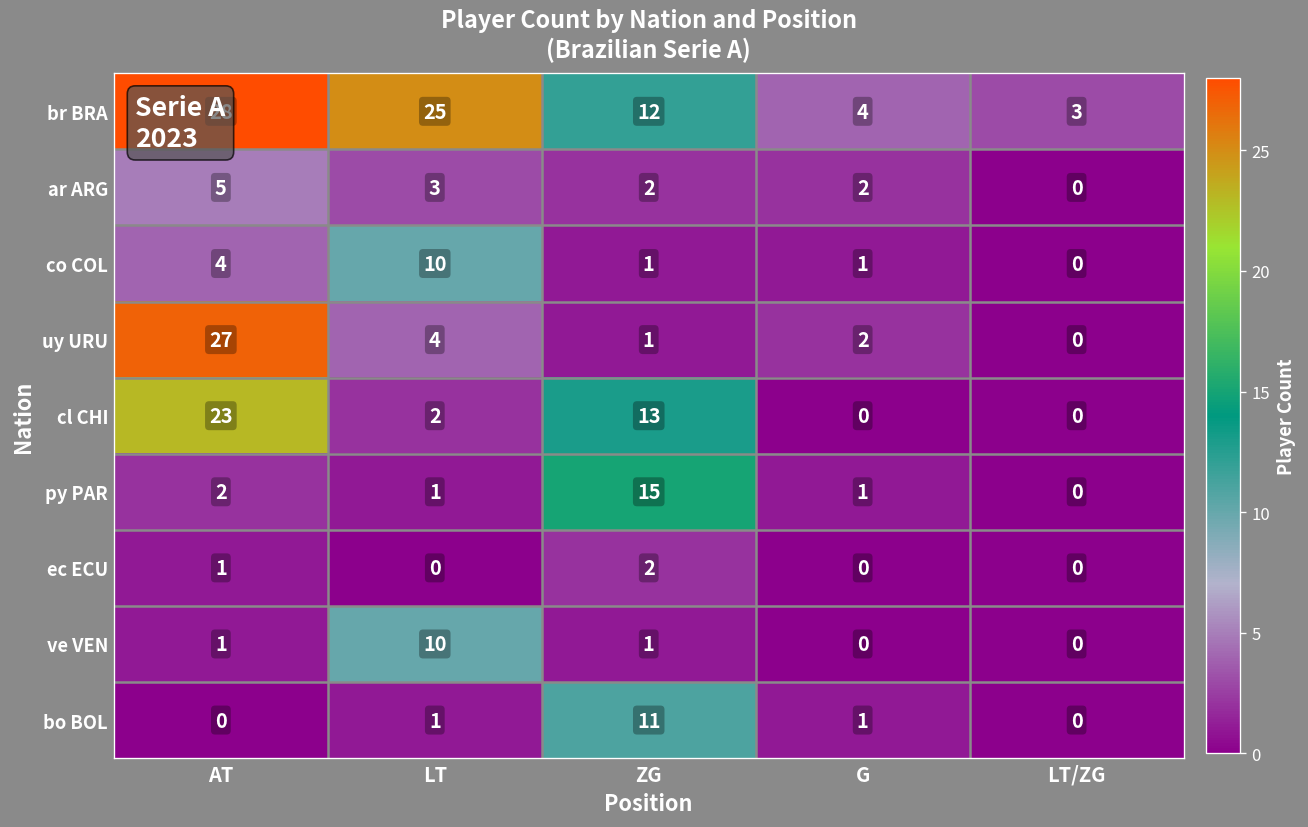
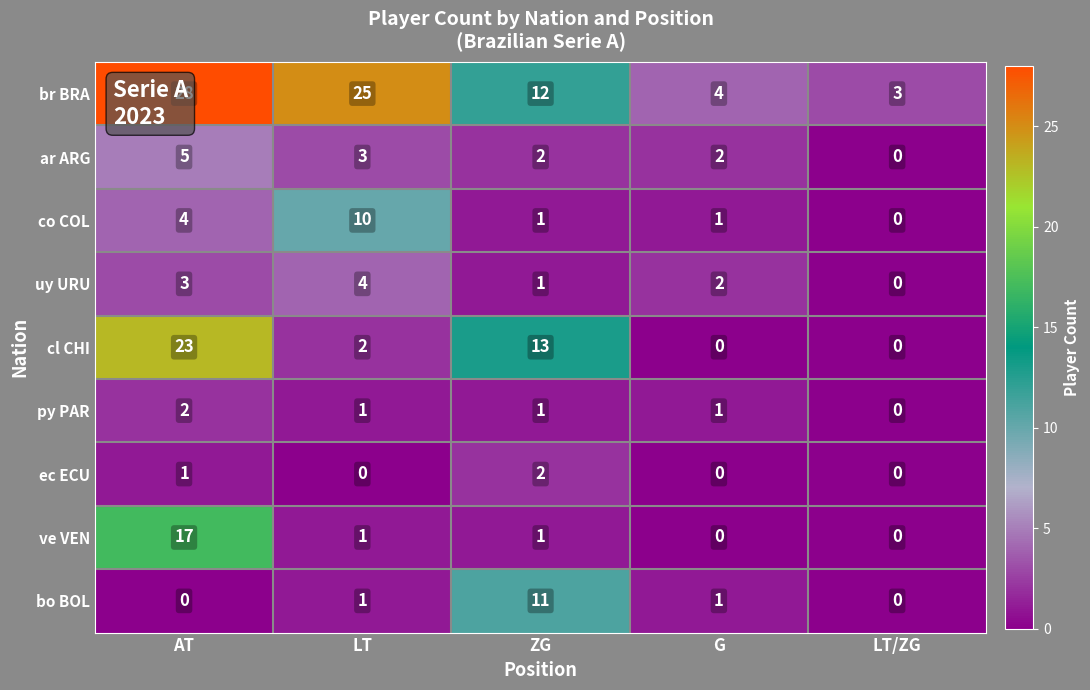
uy URU, AT: 27 -> 3
py PAR, ZG: 15 -> 1
ve VEN, AT: 1 -> 17
ve VEN, LT: 10 -> 1
